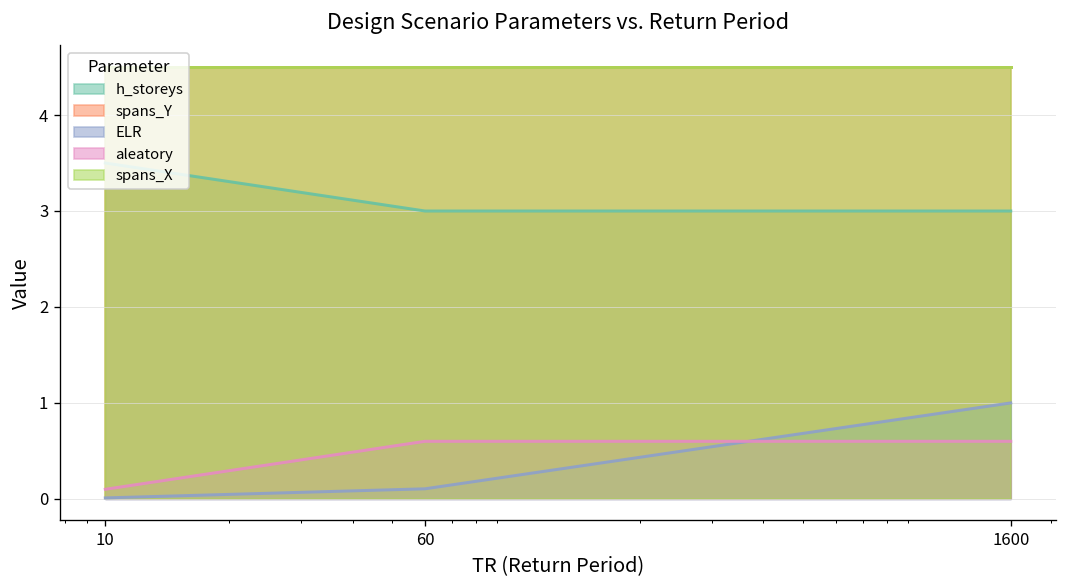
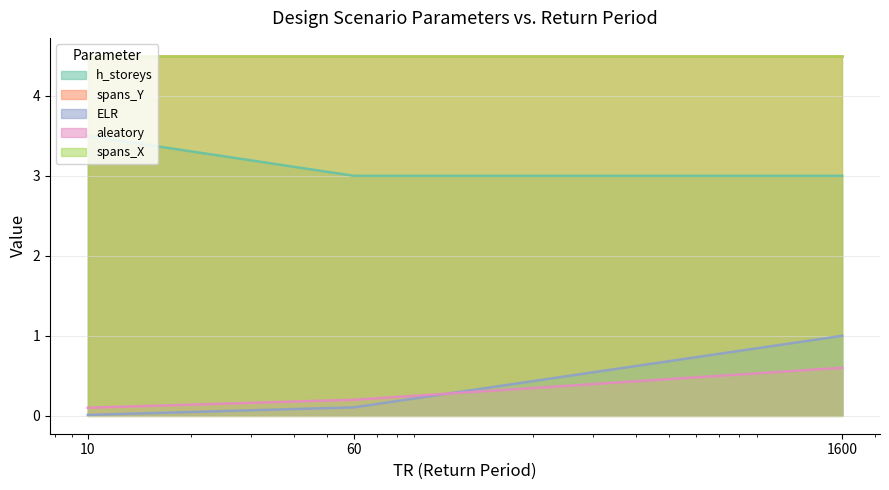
aleatory, 60: 0.6 -> 0.2
